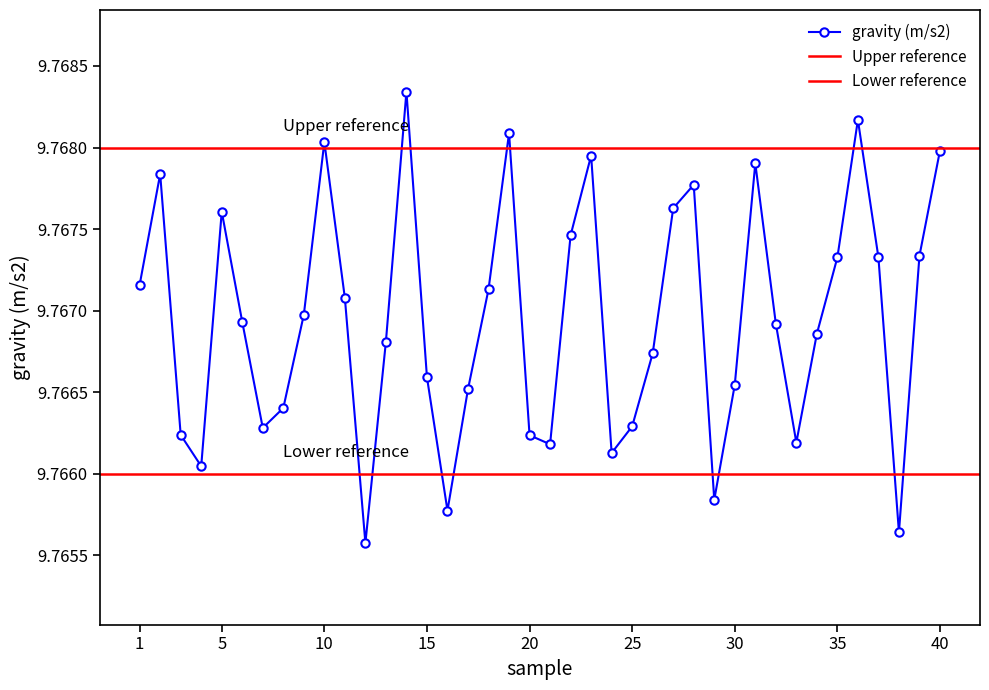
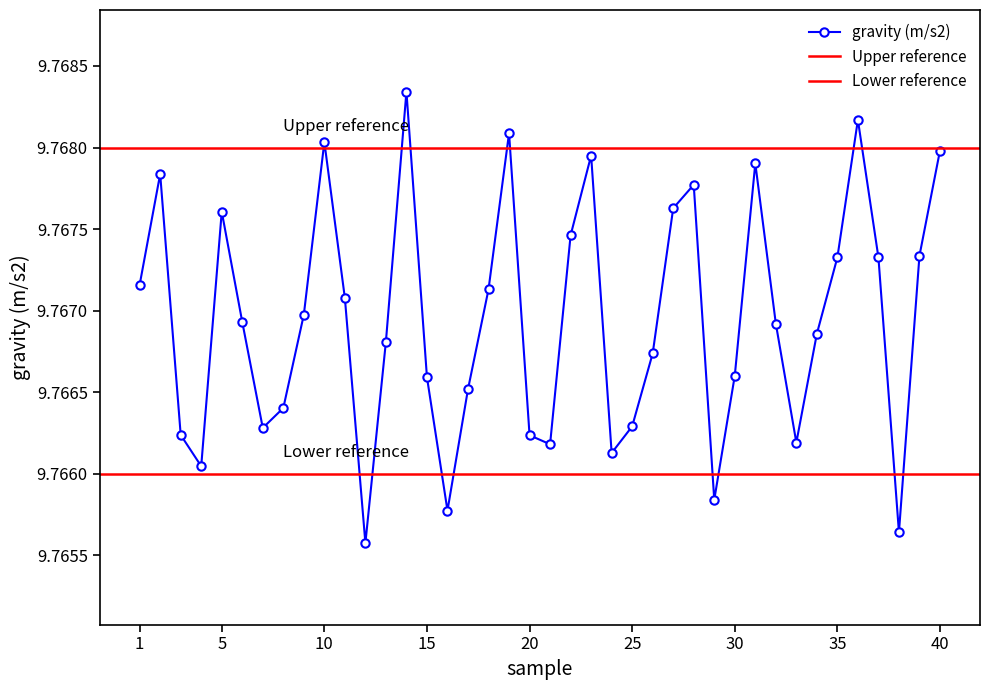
30: 9.76655 -> 9.76660
